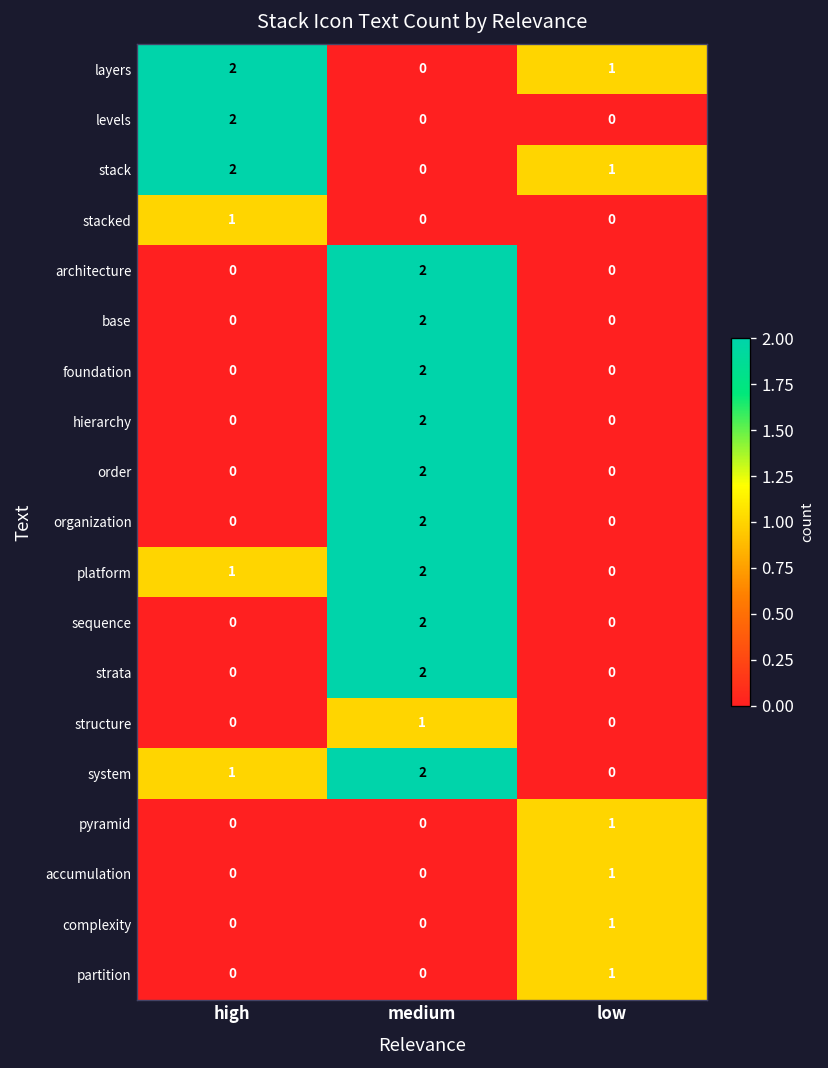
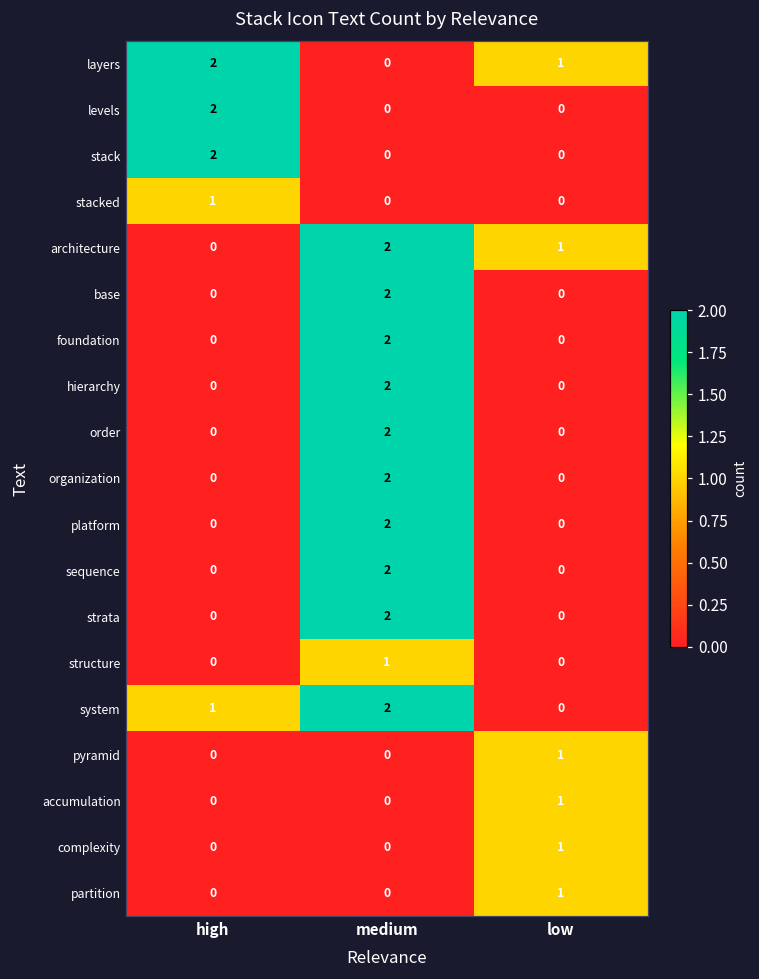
stack, low: 1 -> 0
architecture, low: 0 -> 1
platform, high: 1 -> 0
